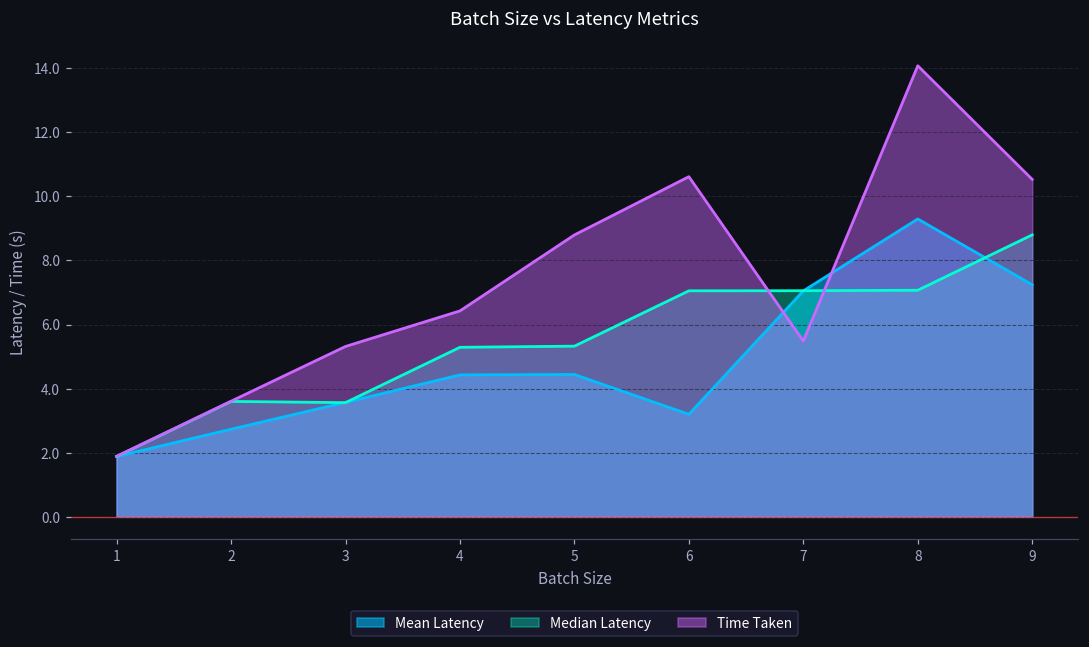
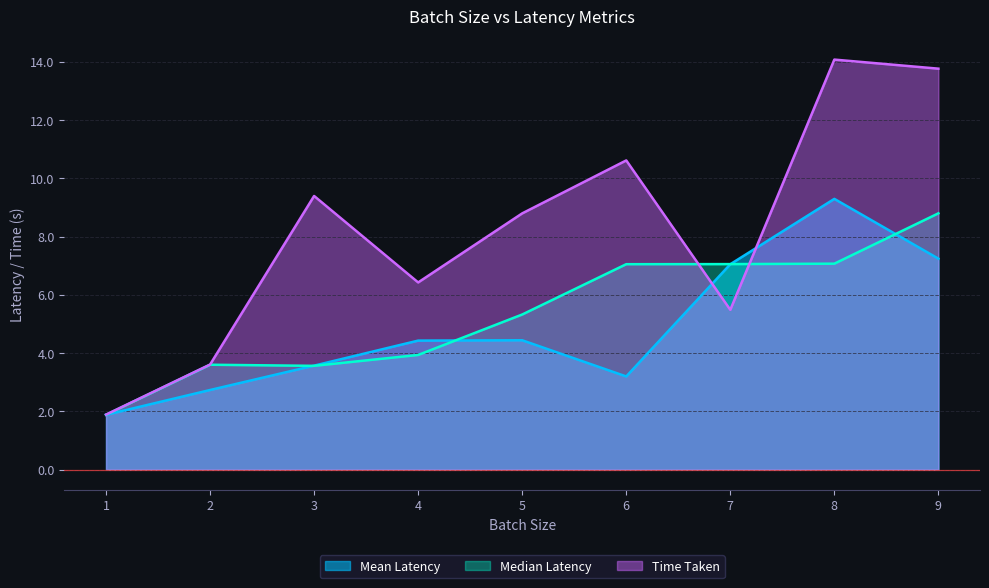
Time Taken, 3: 5.3 -> 9.4
Median Latency, 4: 5.3 -> 3.9
Time Taken, 9: 10.5 -> 13.8
